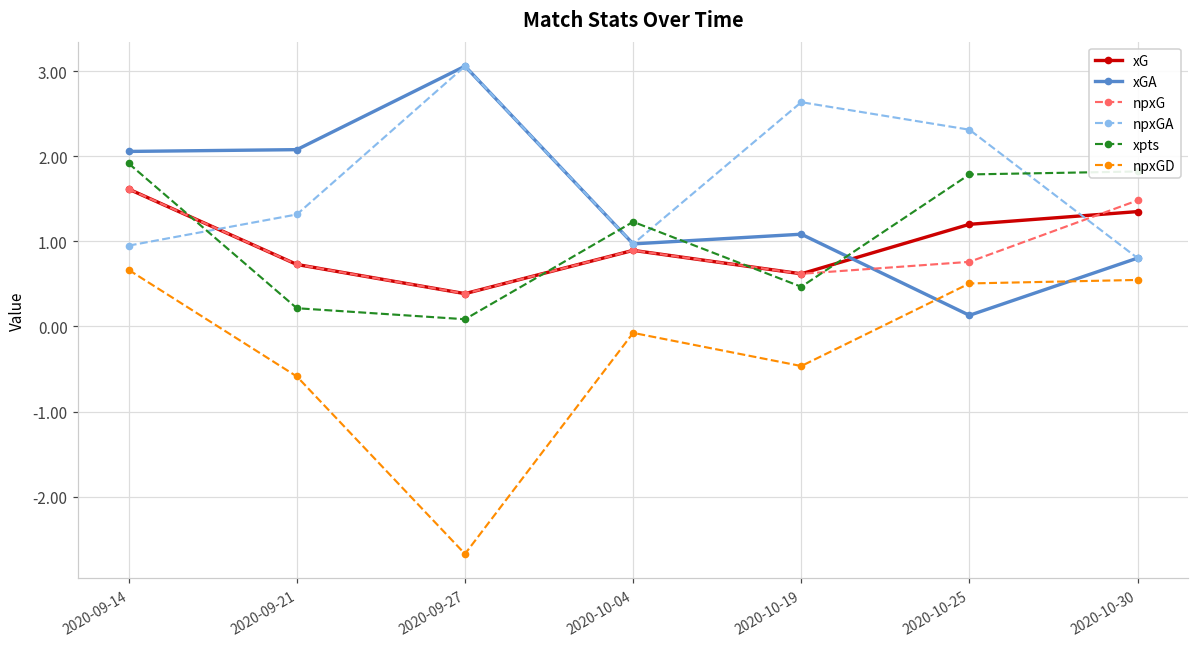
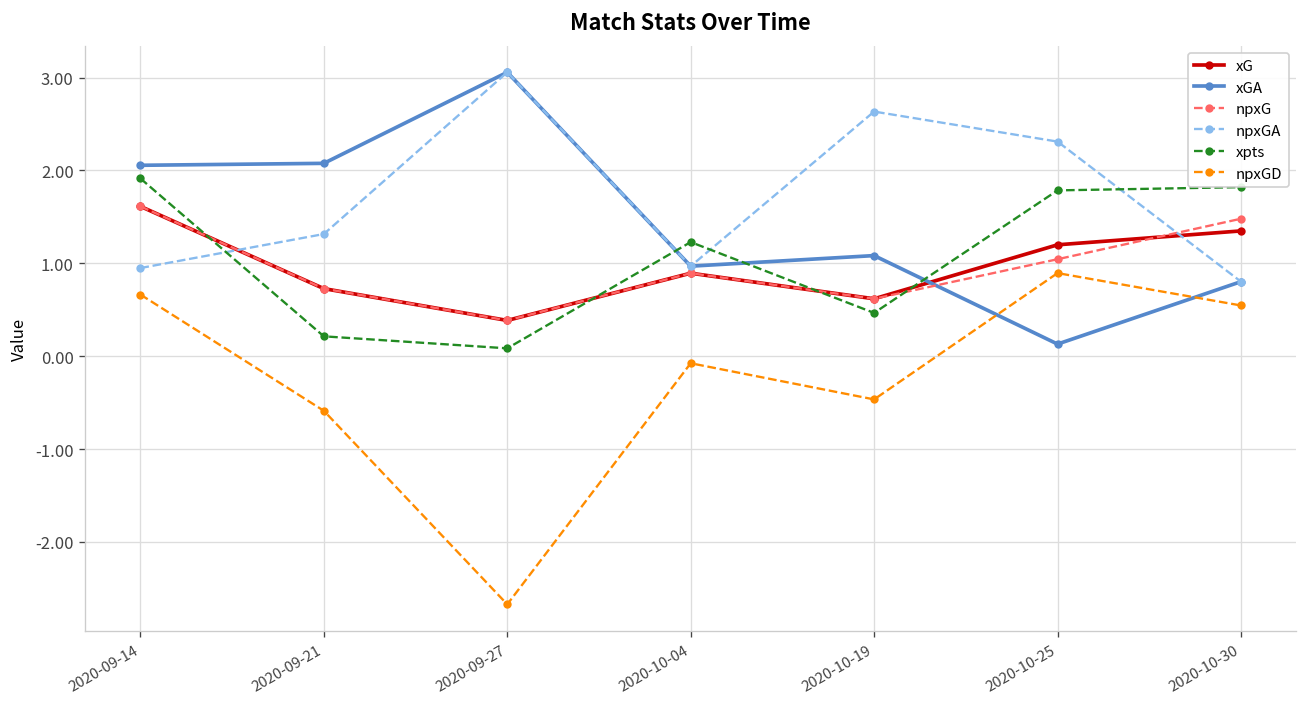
npxG, 2020-10-25: 0.8 -> 1.0
npxGD, 2020-10-25: 0.5 -> 0.9
